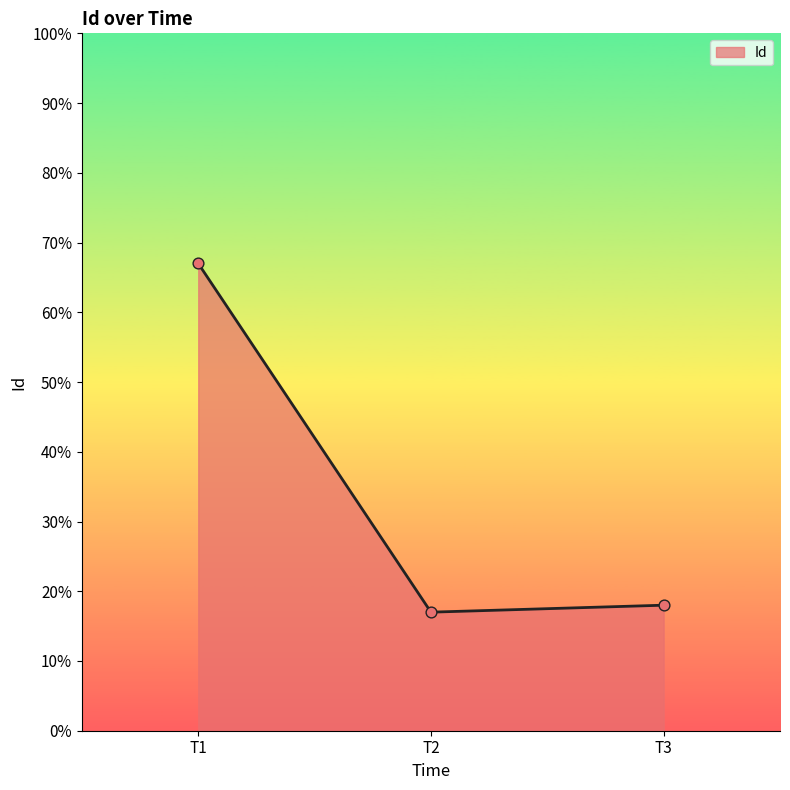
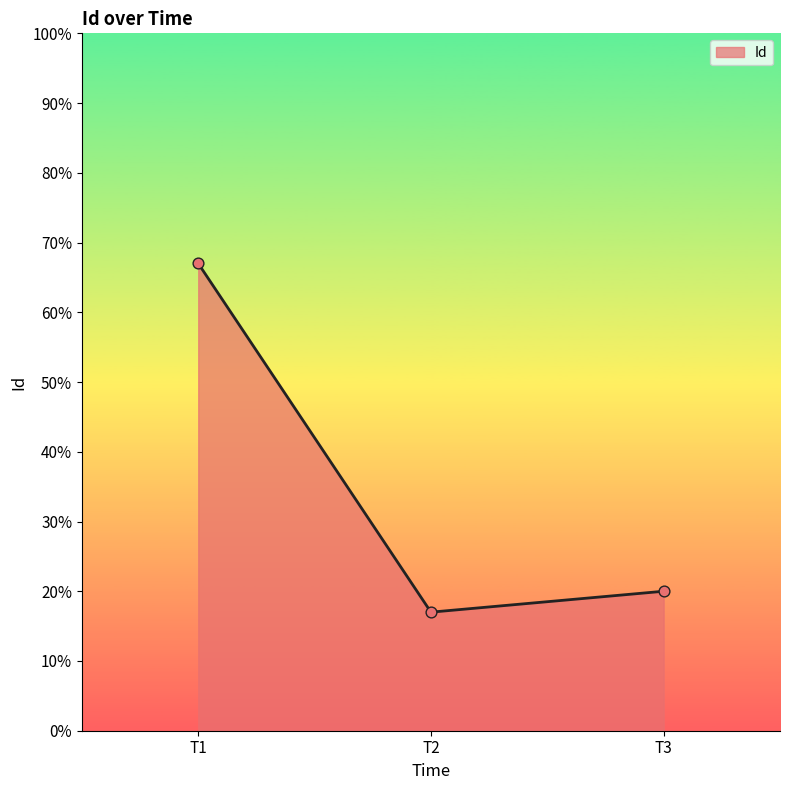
T3: 18% -> 20%
